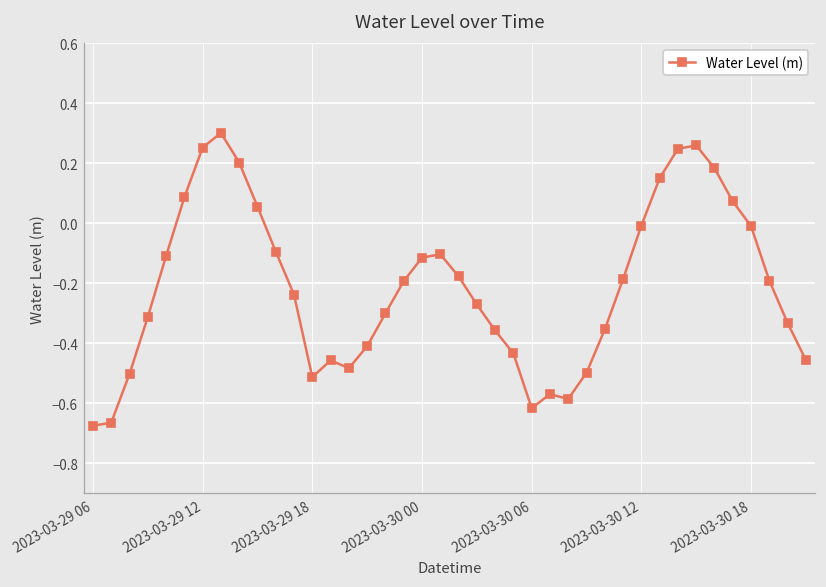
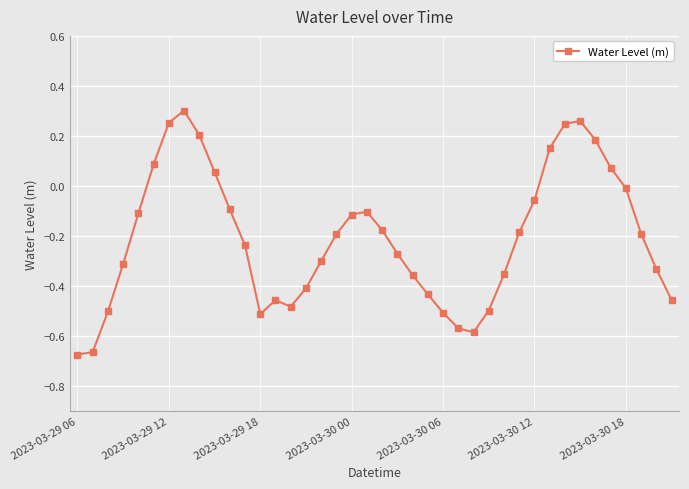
2023-03-30 06: -0.62 -> -0.51
2023-03-30 12: -0.01 -> -0.06
